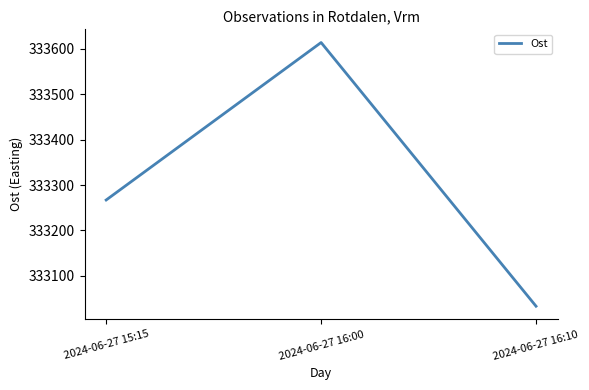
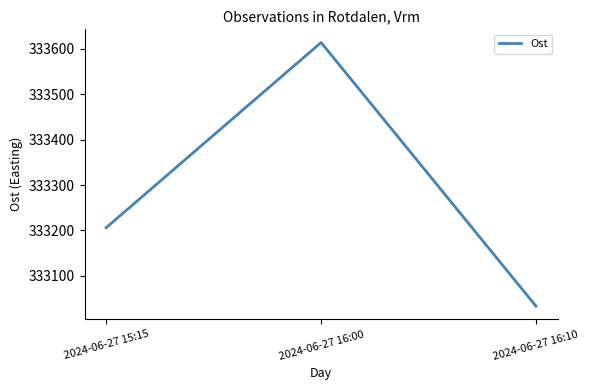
2024-06-27 15:15: 333270 -> 333210
